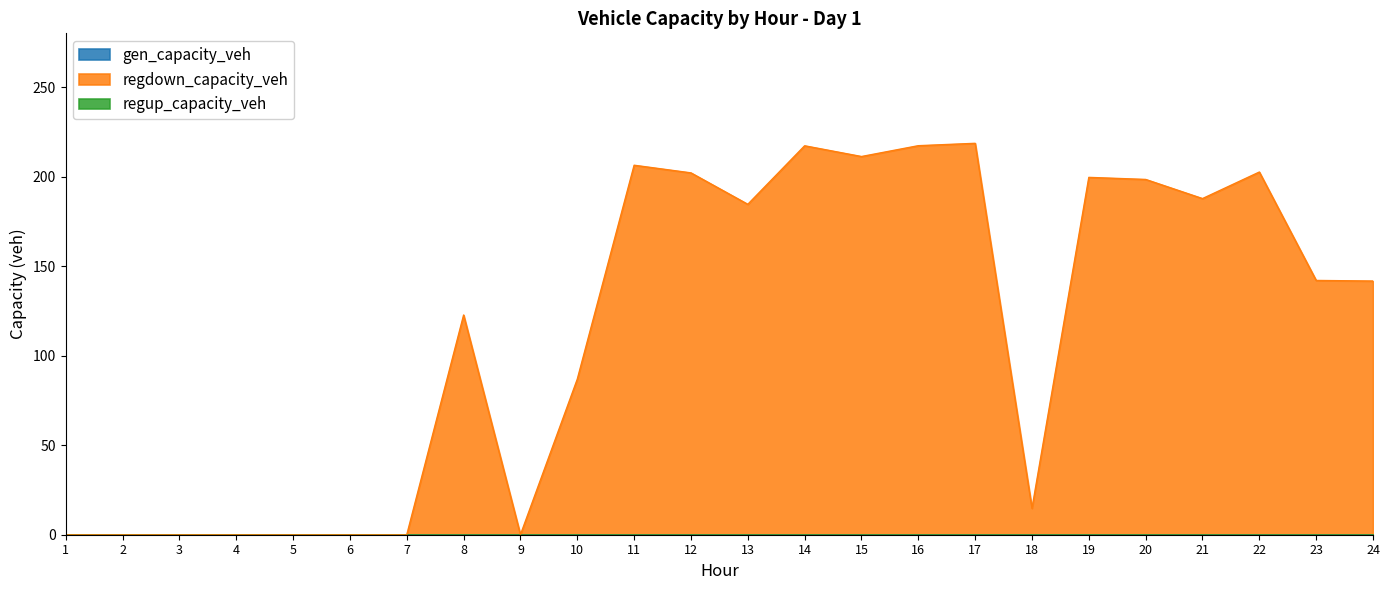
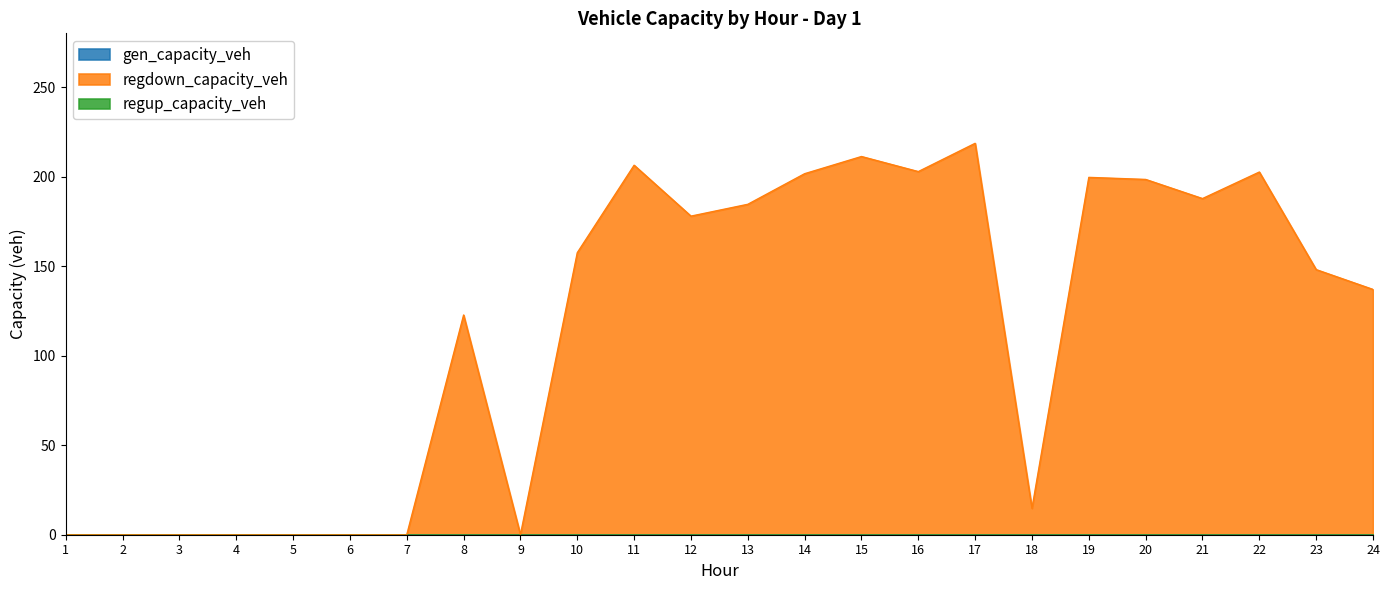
regdown_capacity_veh, 10: 87 -> 157
regdown_capacity_veh, 12: 202 -> 178
regdown_capacity_veh, 14: 217 -> 202
regdown_capacity_veh, 16: 217 -> 203
regdown_capacity_veh, 23: 142 -> 148
regdown_capacity_veh, 24: 142 -> 137
